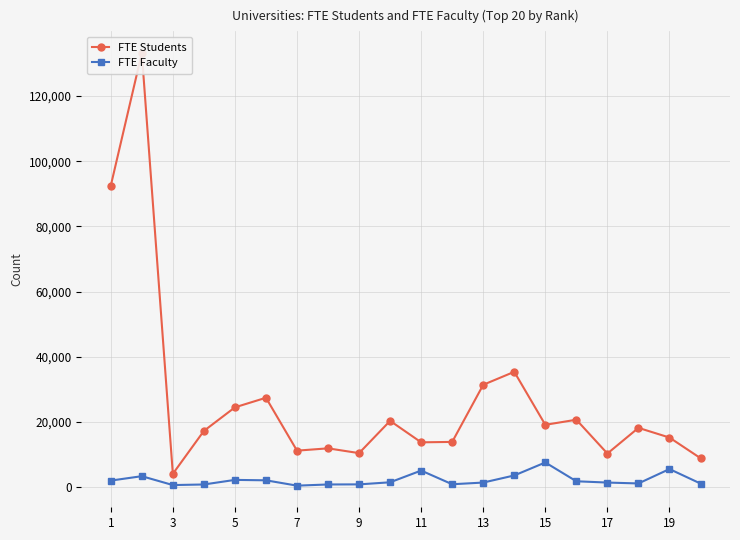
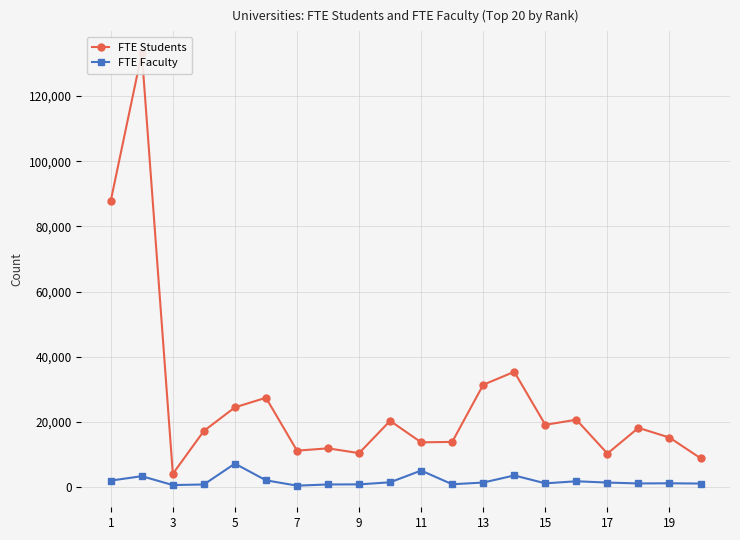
FTE Students, 1: 92,000 -> 88,000
FTE Faculty, 5: 2,000 -> 7,000
FTE Faculty, 15: 8,000 -> 1,000
FTE Faculty, 19: 6,000 -> 1,000
